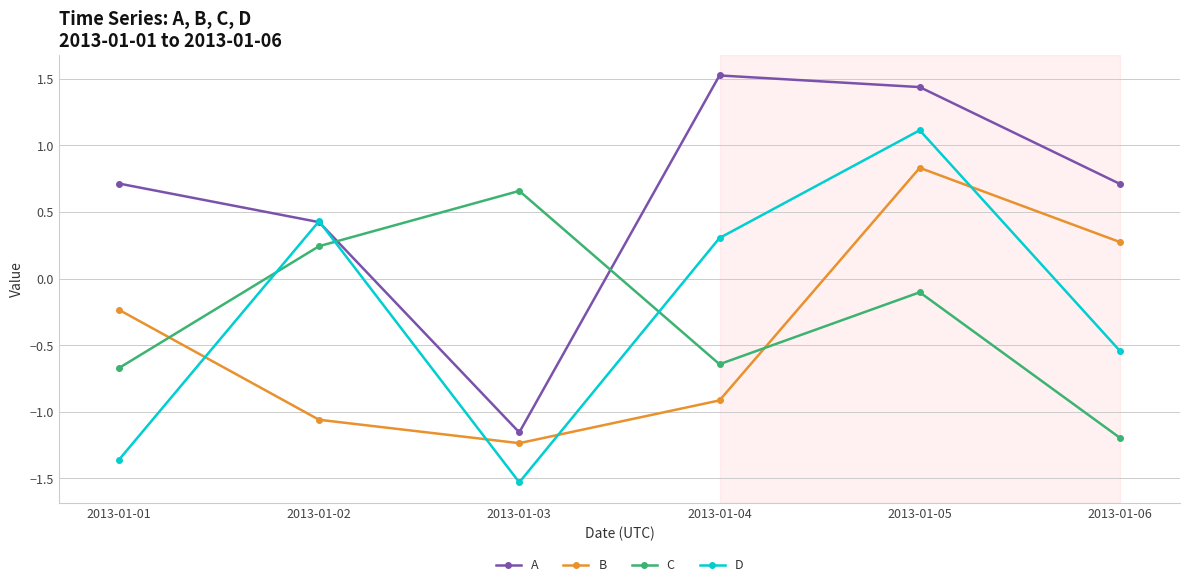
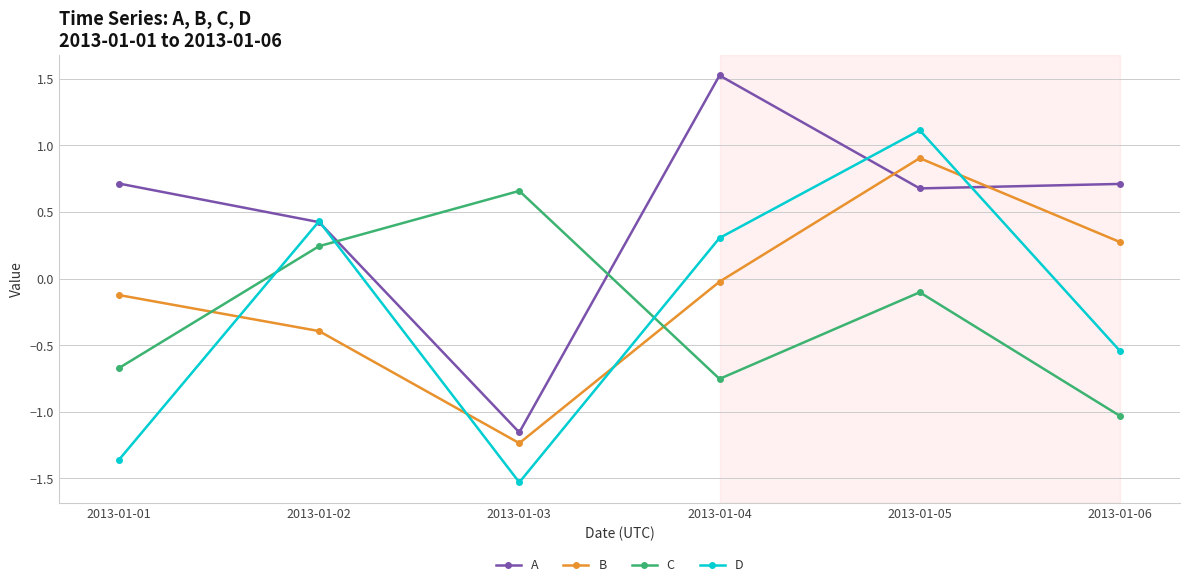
B, 2013-01-01: -0.23 -> -0.12
B, 2013-01-02: -1.06 -> -0.39
B, 2013-01-04: -0.91 -> -0.02
C, 2013-01-04: -0.64 -> -0.75
A, 2013-01-05: 1.44 -> 0.68
B, 2013-01-05: 0.83 -> 0.90
C, 2013-01-06: -1.20 -> -1.03
